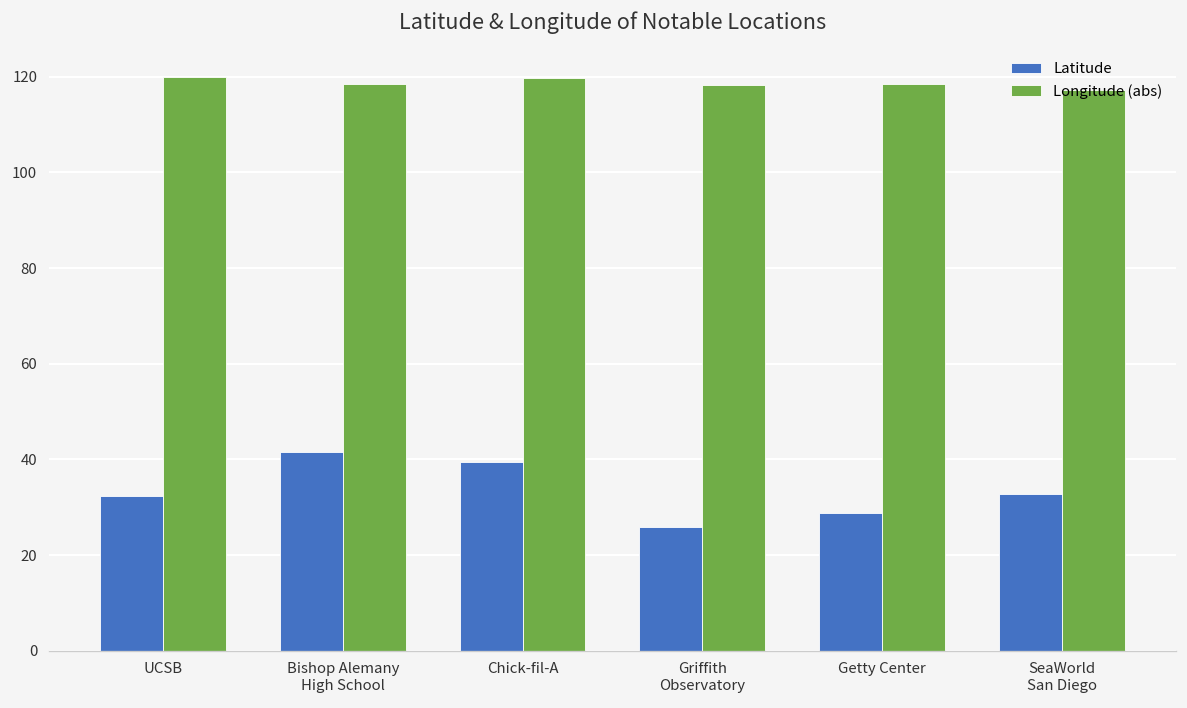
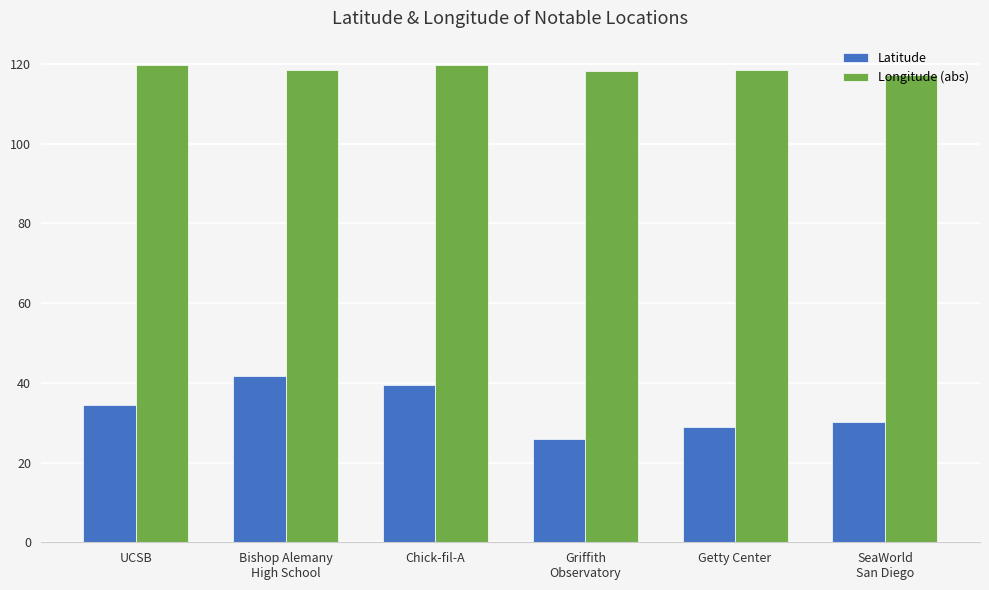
Latitude, UCSB: 32 -> 34
Latitude, SeaWorld San Diego: 33 -> 30
